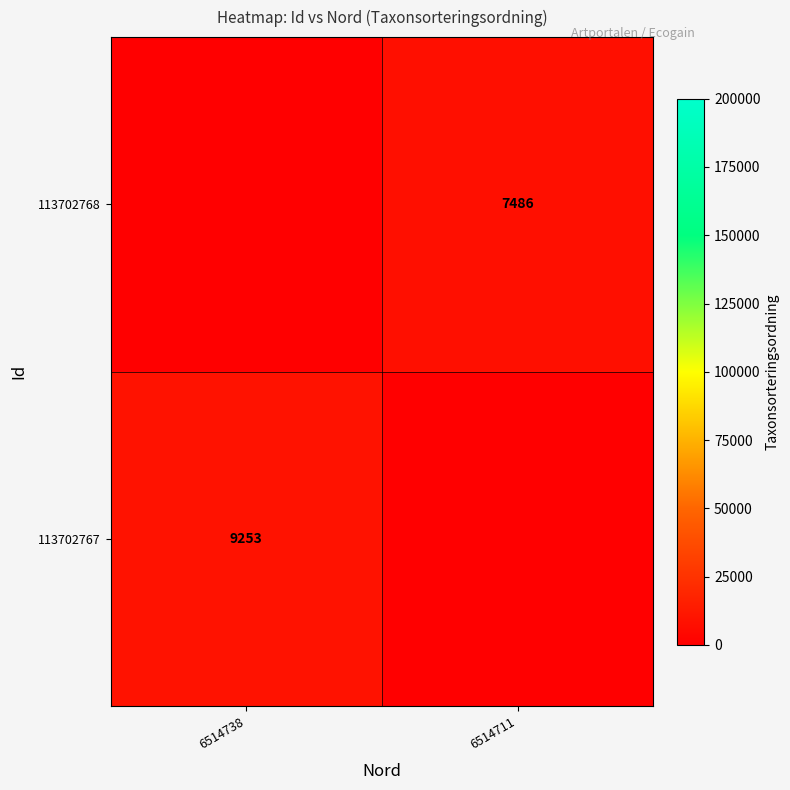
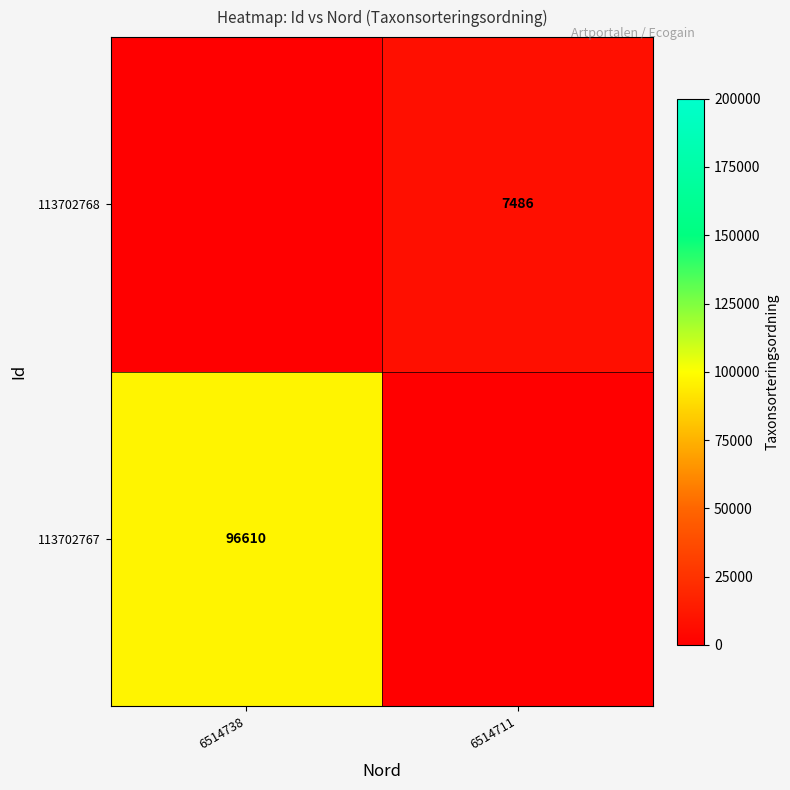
113702767, 6514738: 9253 -> 96610
